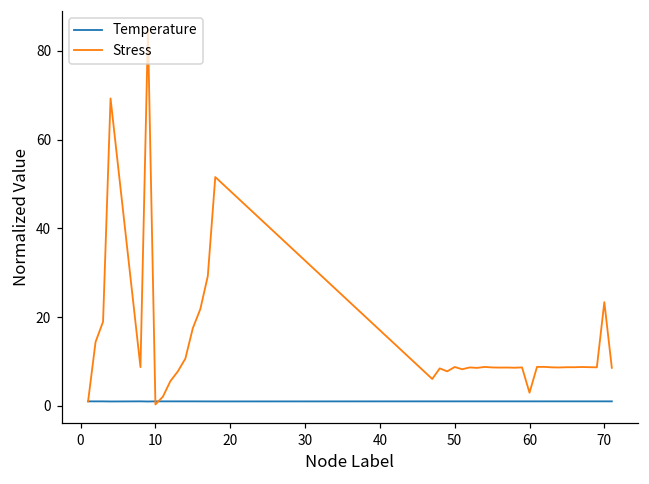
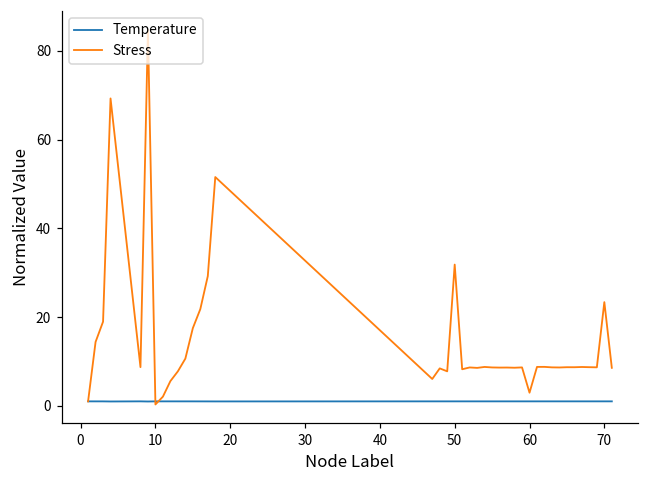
Stress, 50: 9 -> 32
